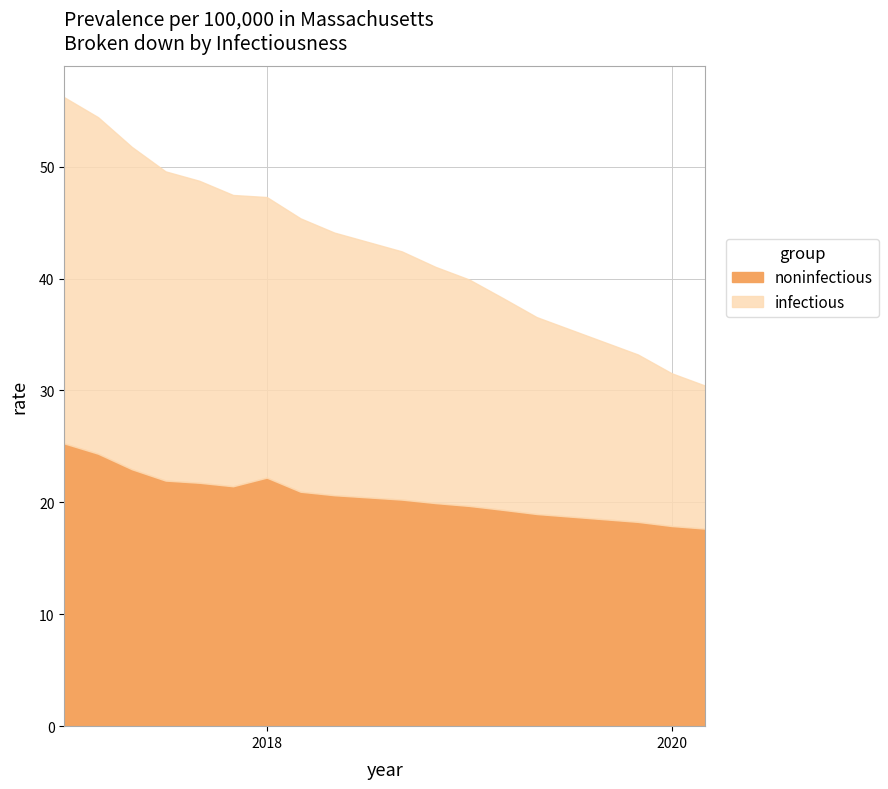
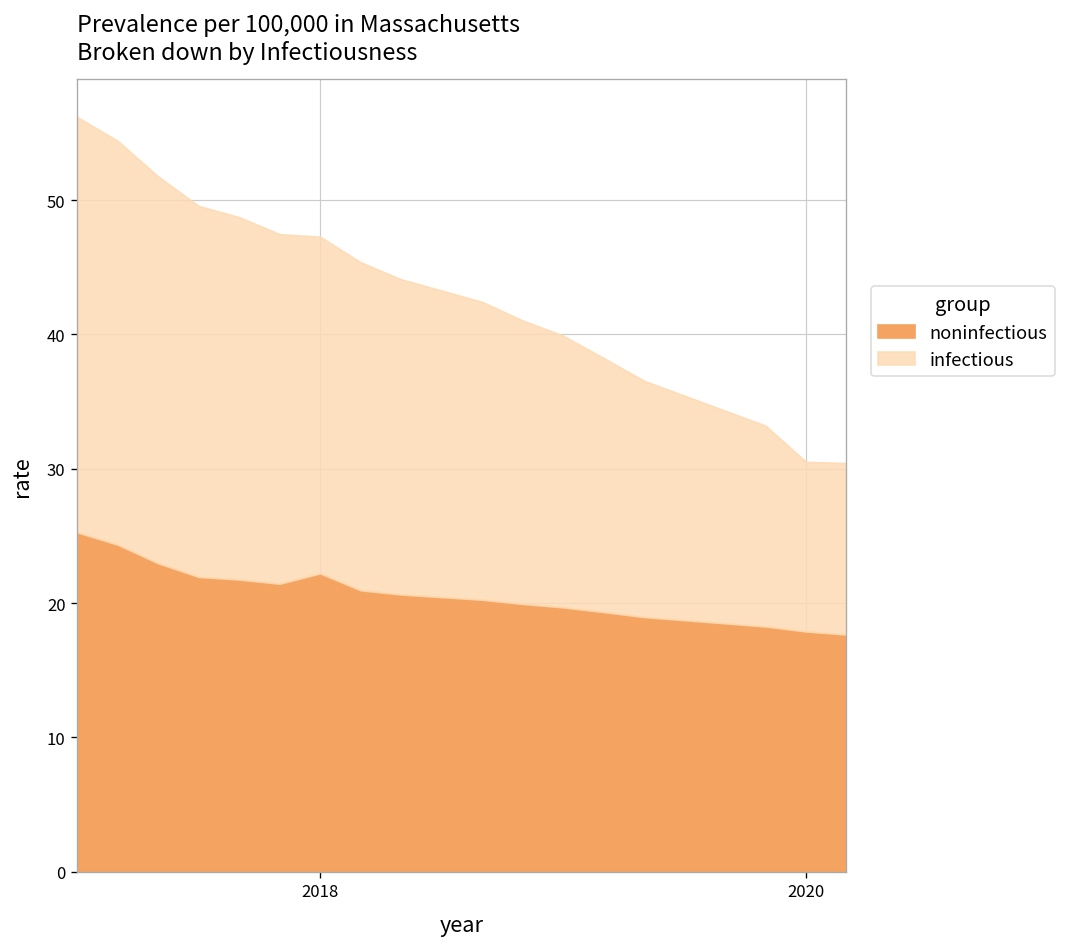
infectious, 2020: 13.6 -> 12.6
